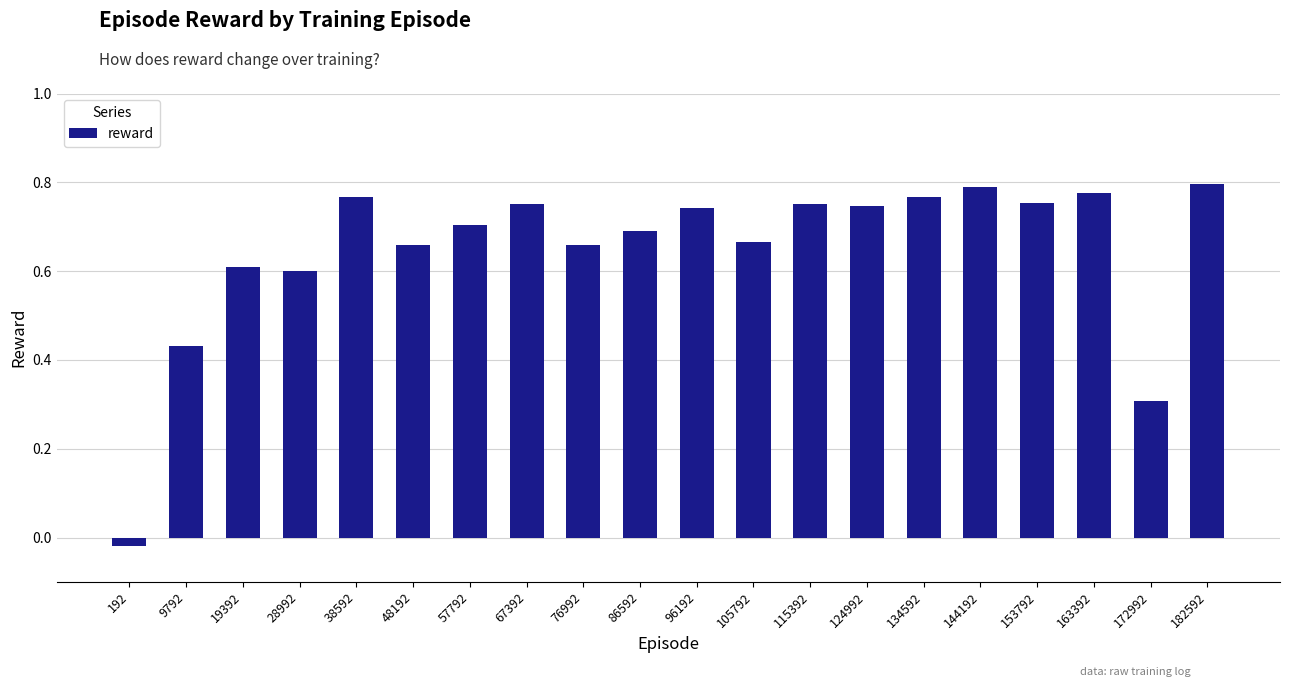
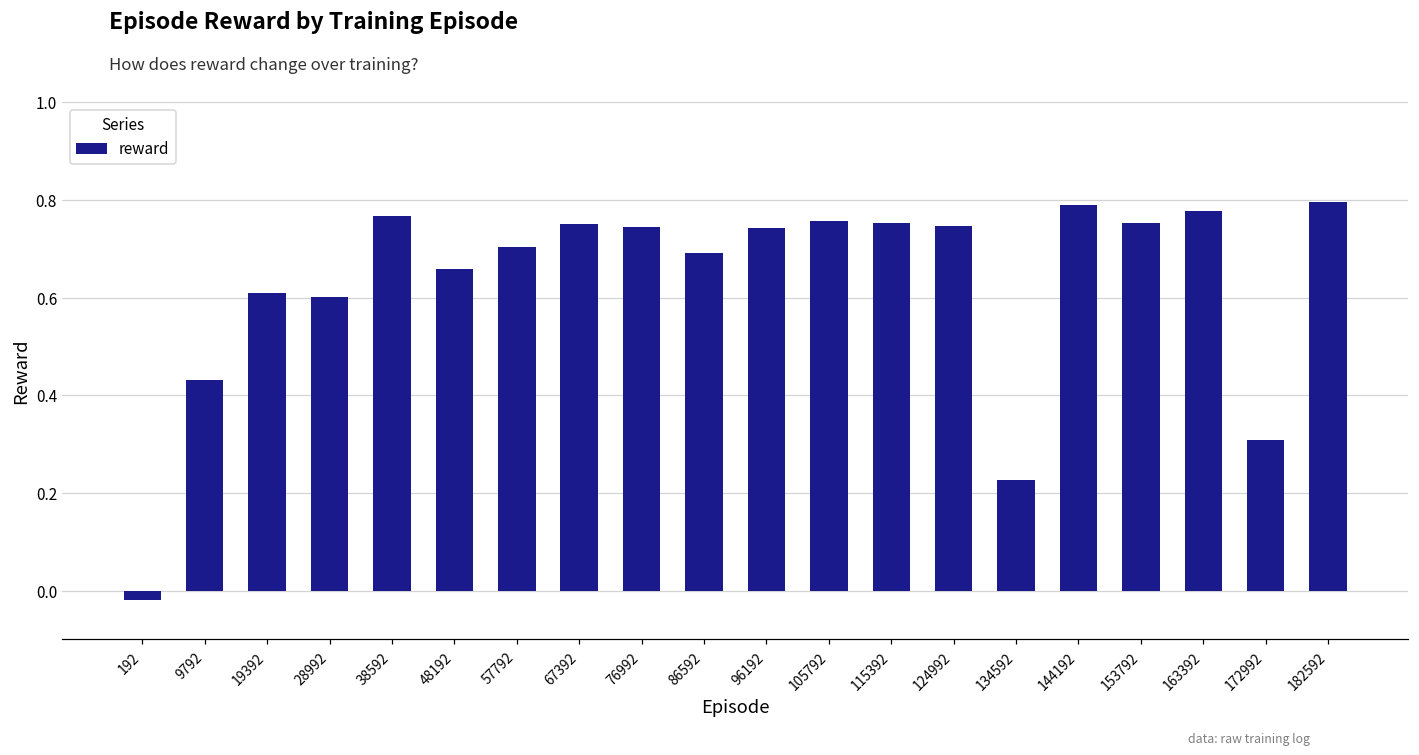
76992: 0.66 -> 0.74
105792: 0.67 -> 0.76
134592: 0.77 -> 0.23
